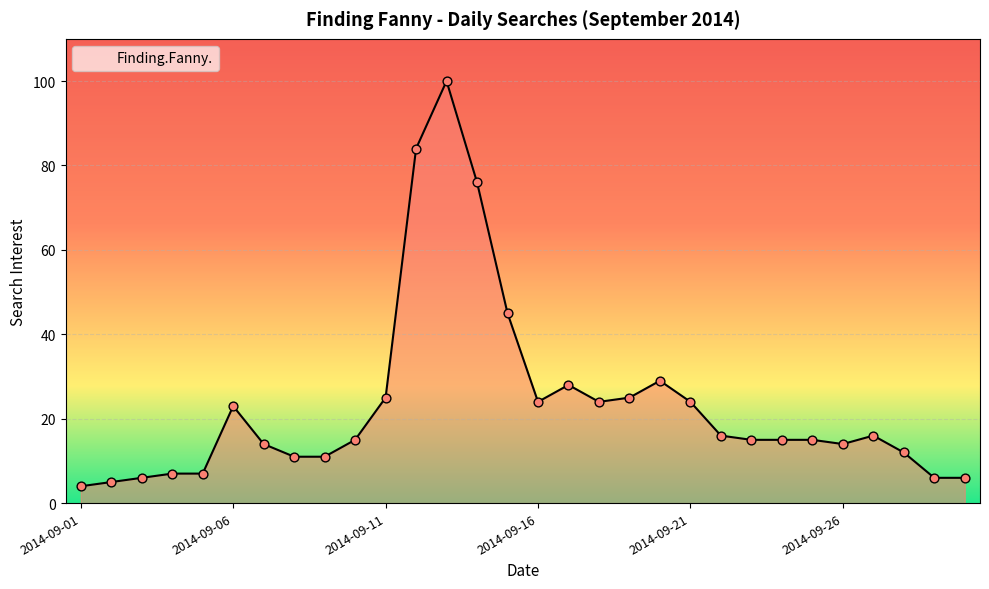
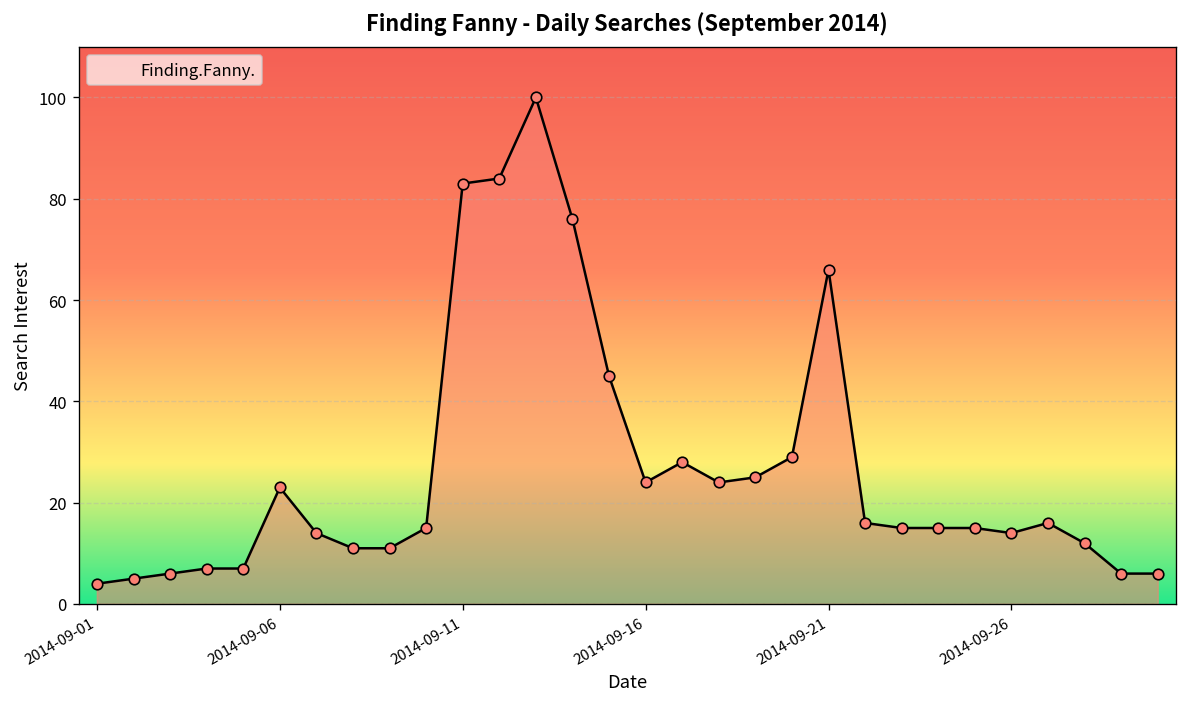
2014-09-11: 25 -> 83
2014-09-21: 24 -> 66
